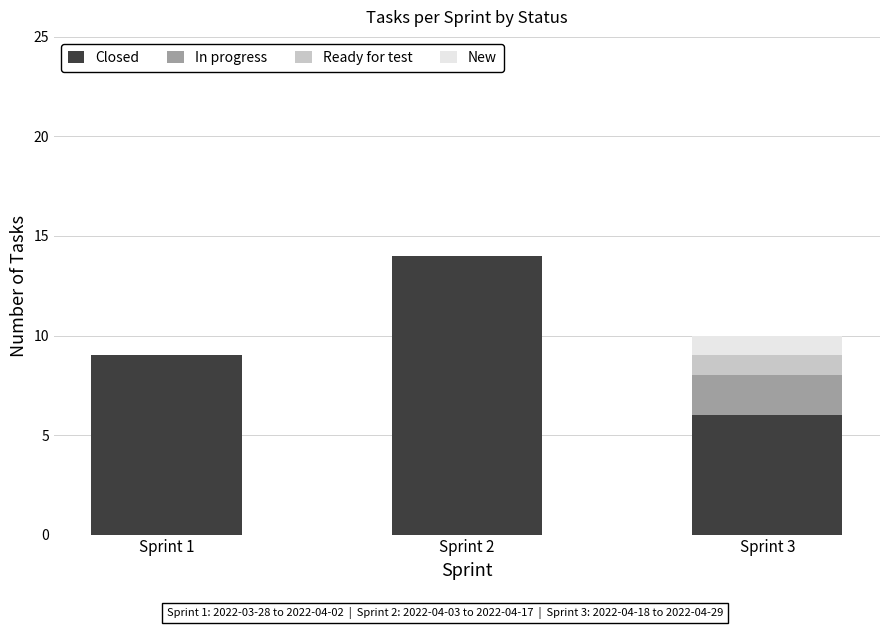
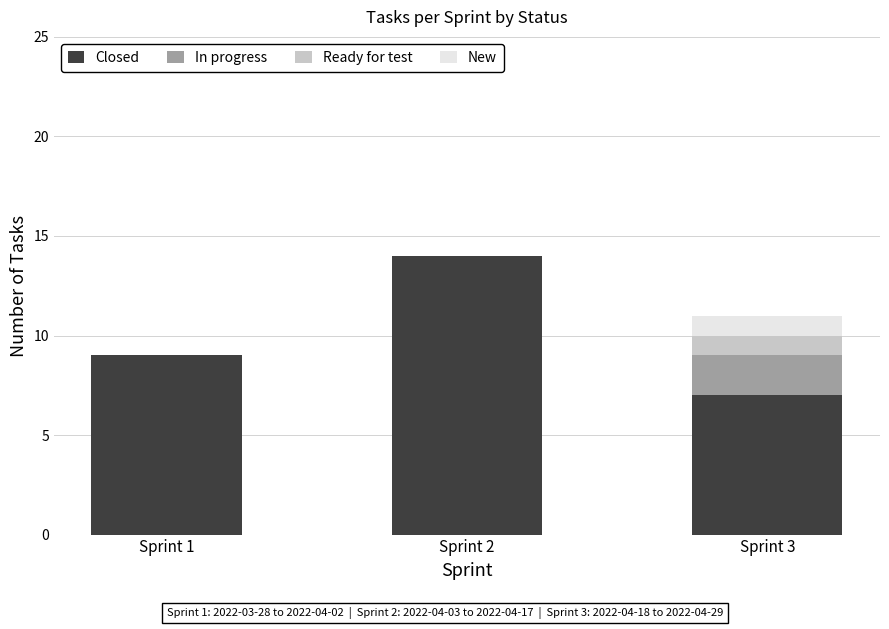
Closed, Sprint 3: 6 -> 7
